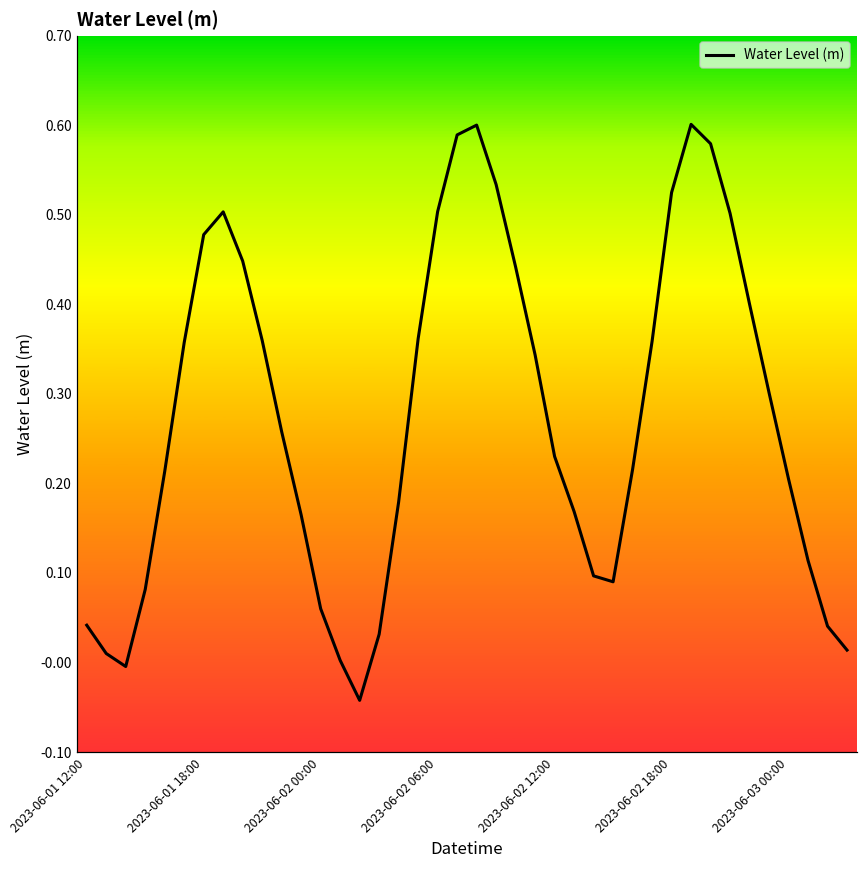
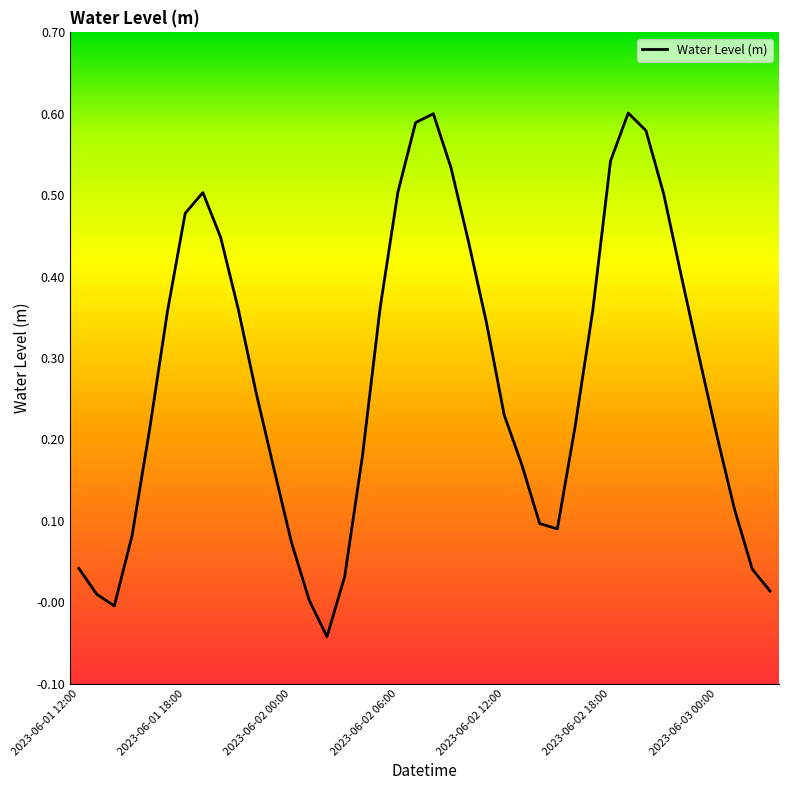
2023-06-02 00:00: 0.06 -> 0.07
2023-06-02 18:00: 0.52 -> 0.54
